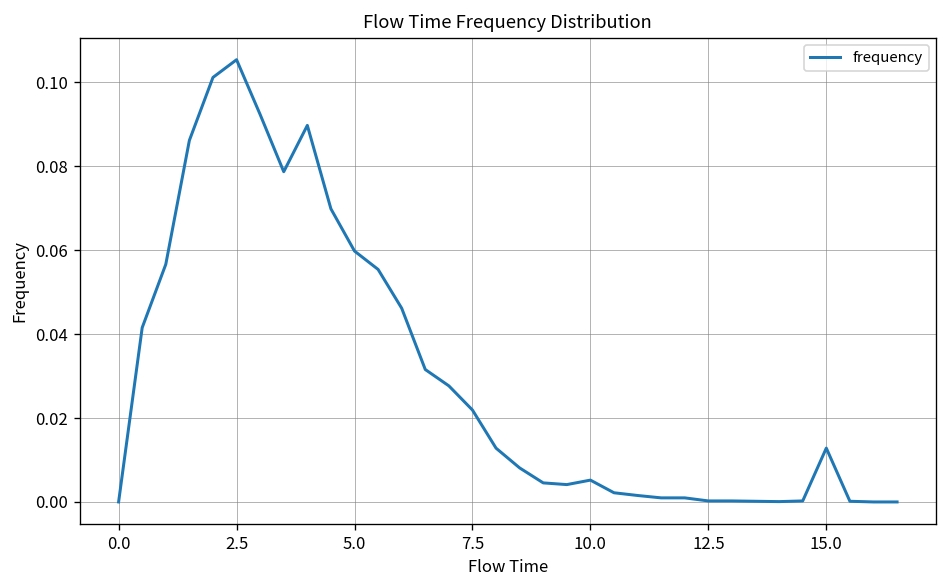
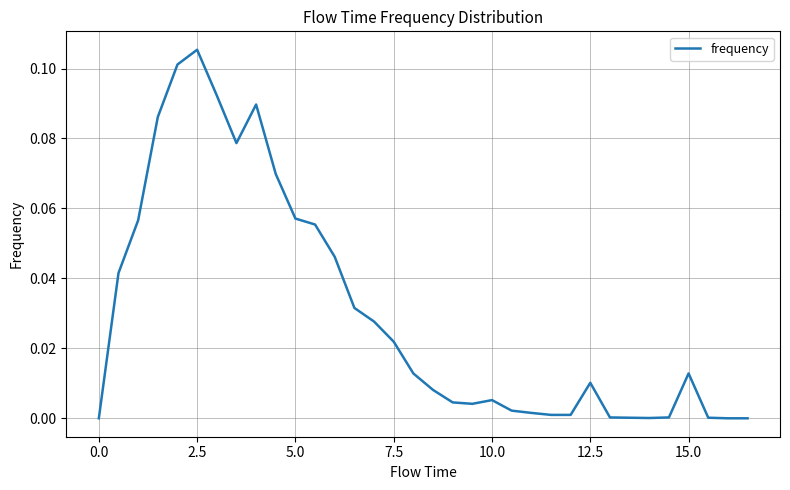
5.0: 0.060 -> 0.057
12.5: 0.000 -> 0.010
